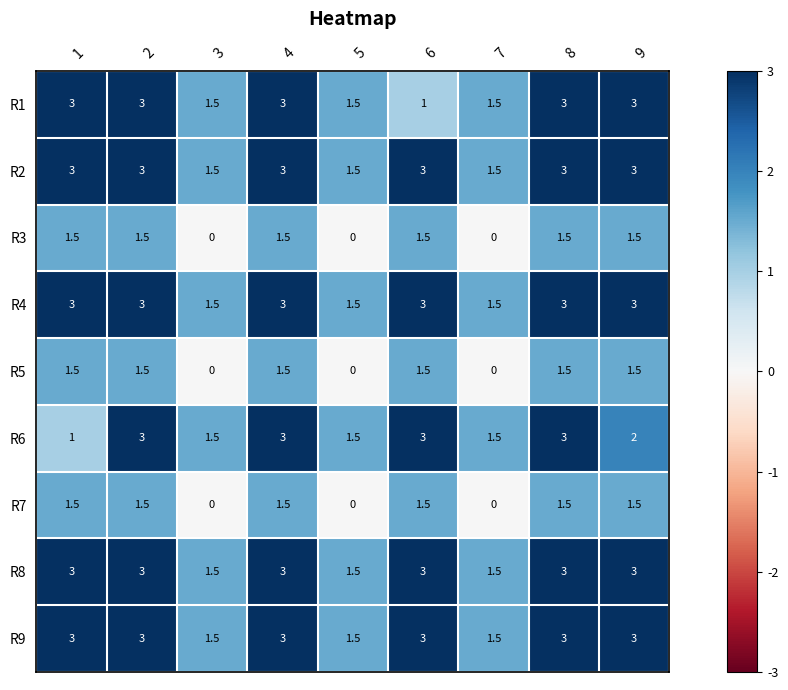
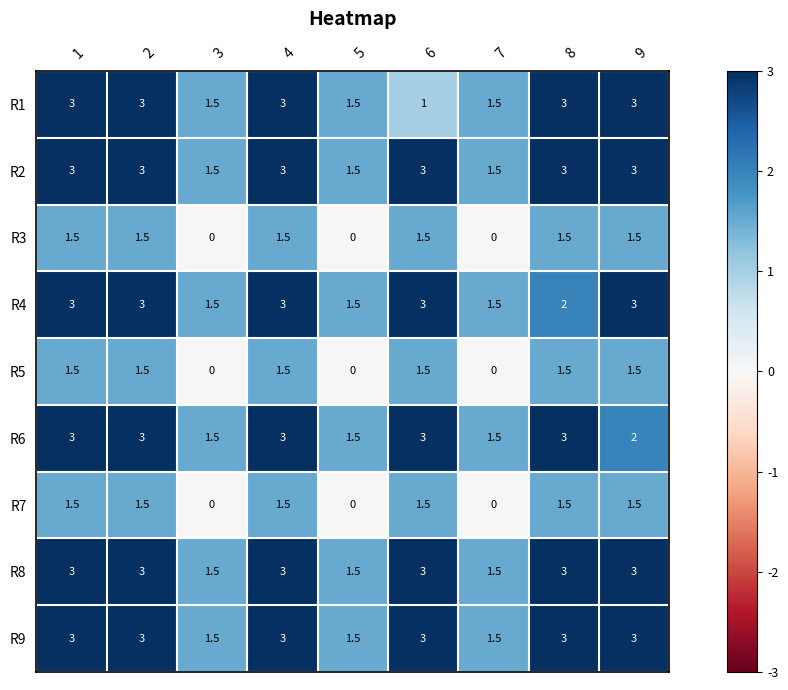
R4, 8: 3 -> 2
R6, 1: 1 -> 3
